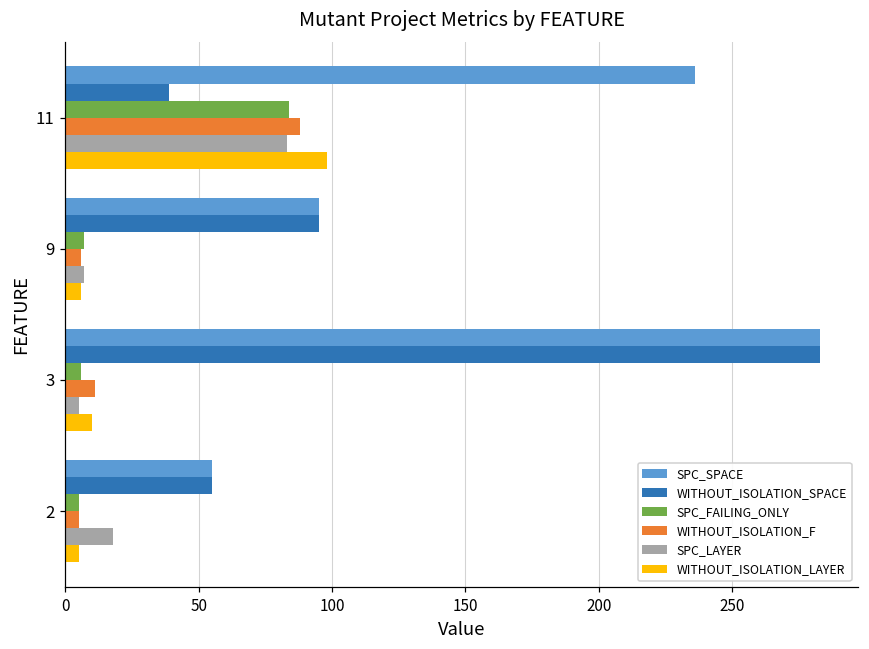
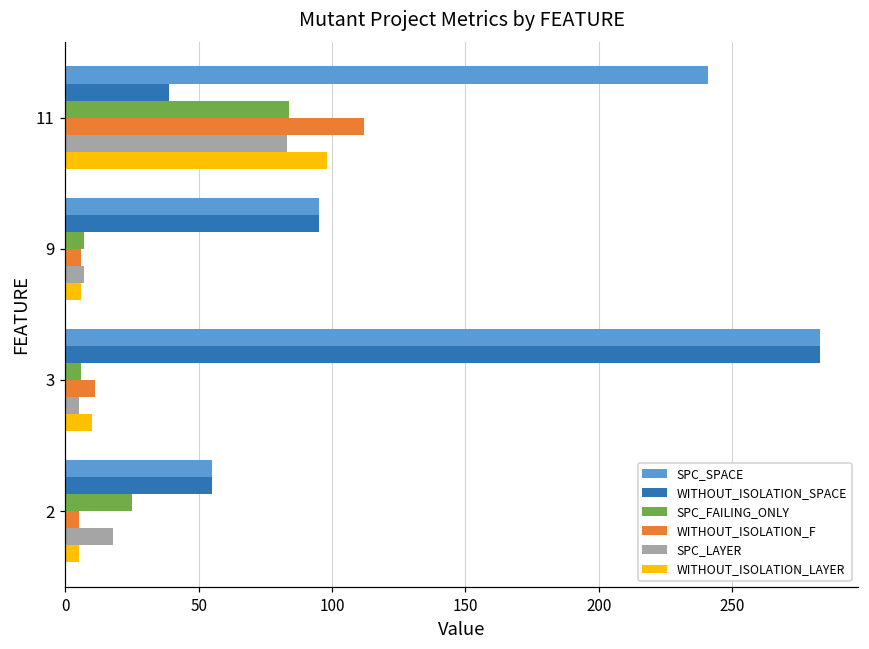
SPC_SPACE, 11: 236 -> 241
WITHOUT_ISOLATION_F, 11: 88 -> 112
SPC_FAILING_ONLY, 2: 5 -> 25
